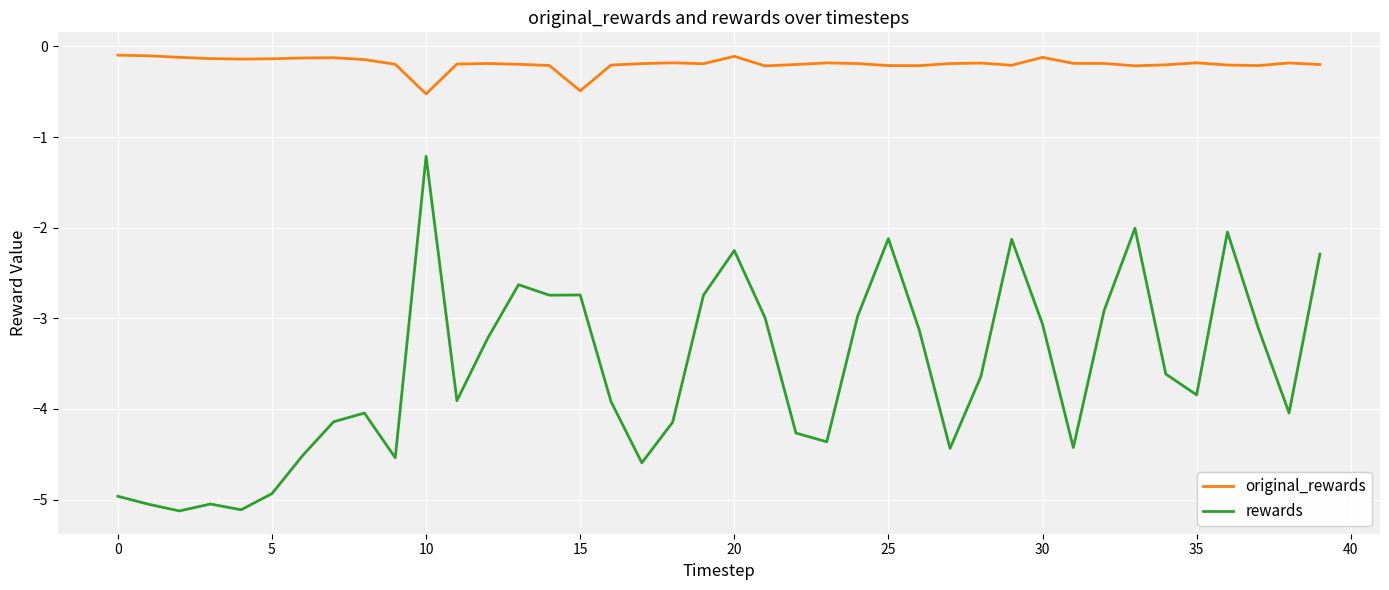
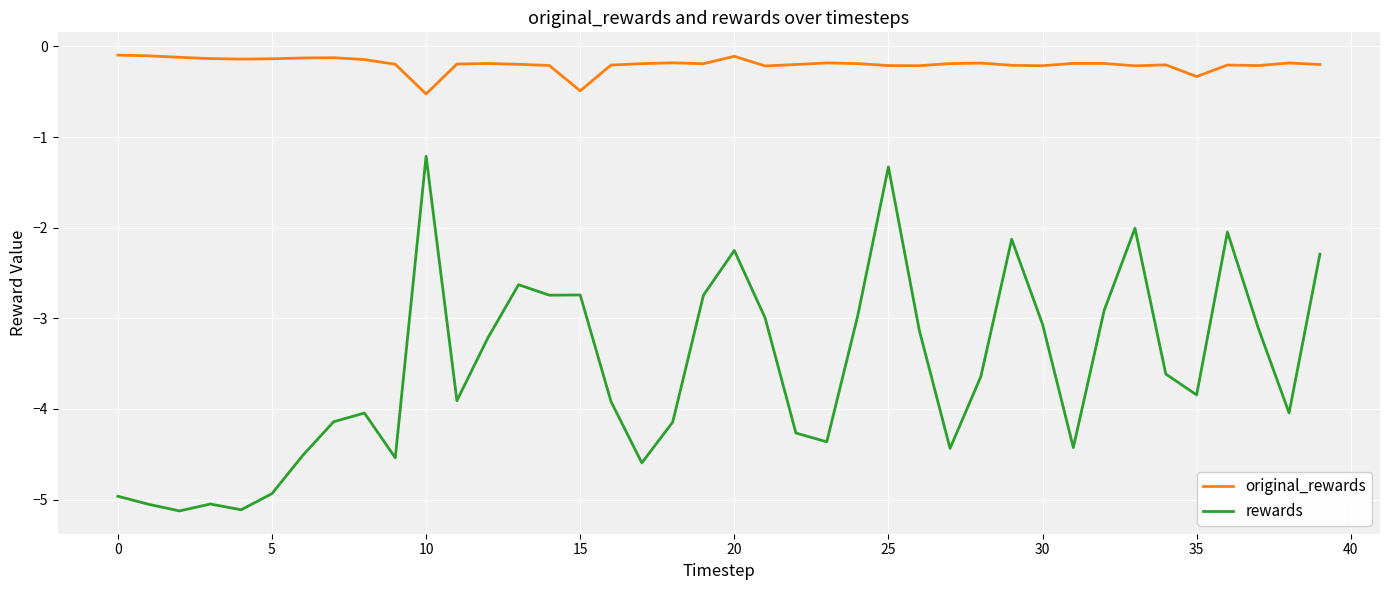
rewards, 25: -2.1 -> -1.3
original_rewards, 30: -0.1 -> -0.2
original_rewards, 35: -0.2 -> -0.3
